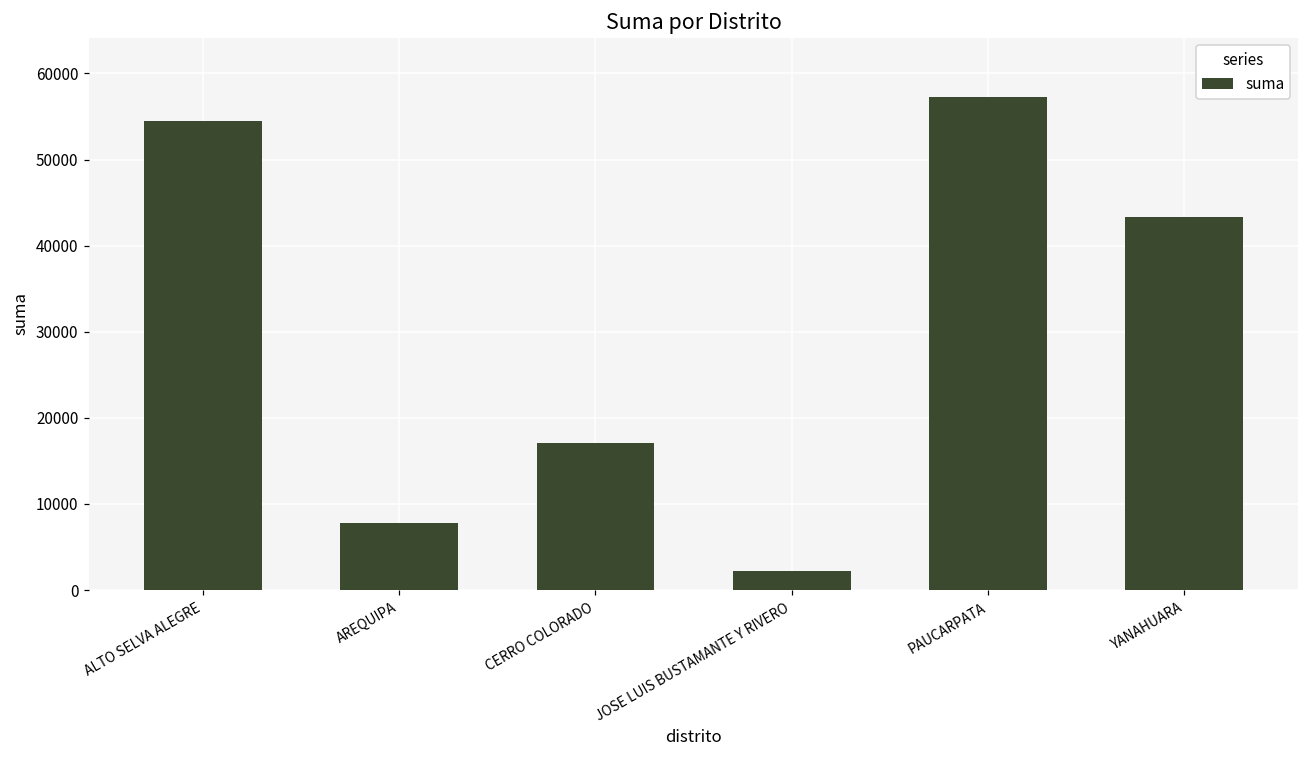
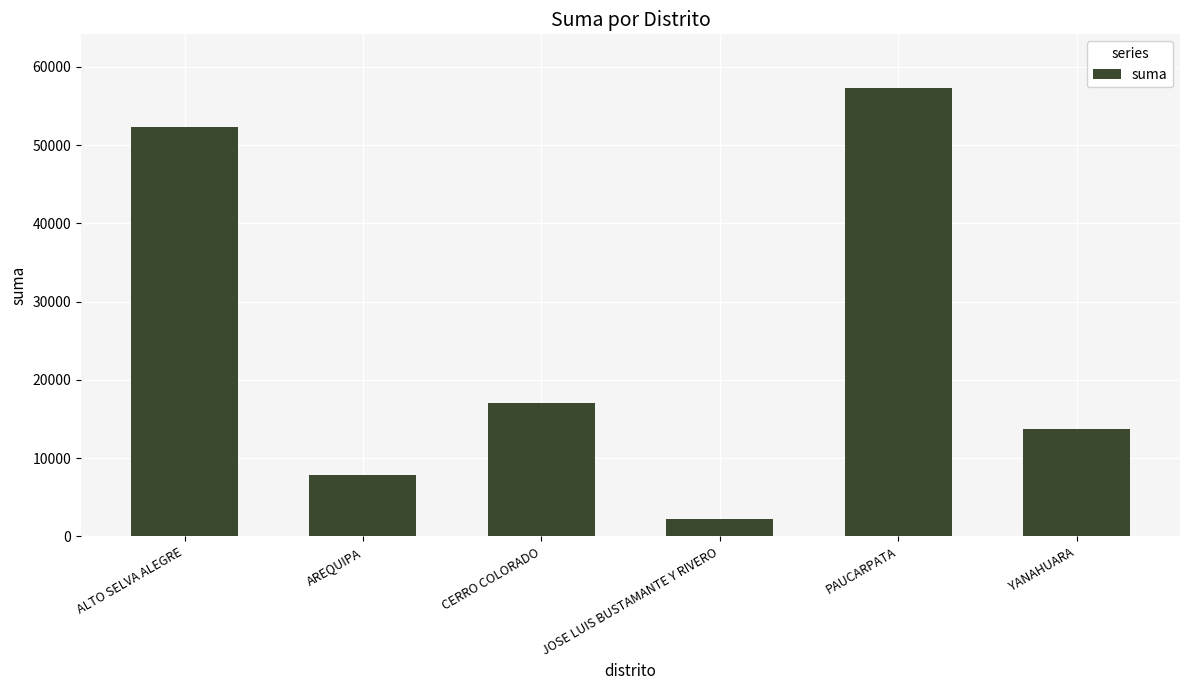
ALTO SELVA ALEGRE: 54000 -> 52000
YANAHUARA: 43000 -> 14000
